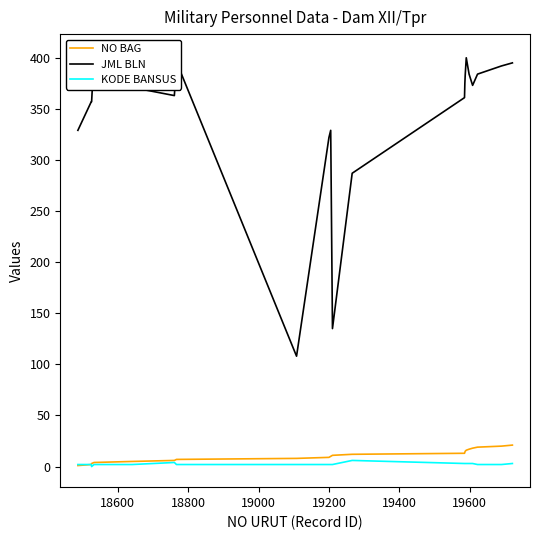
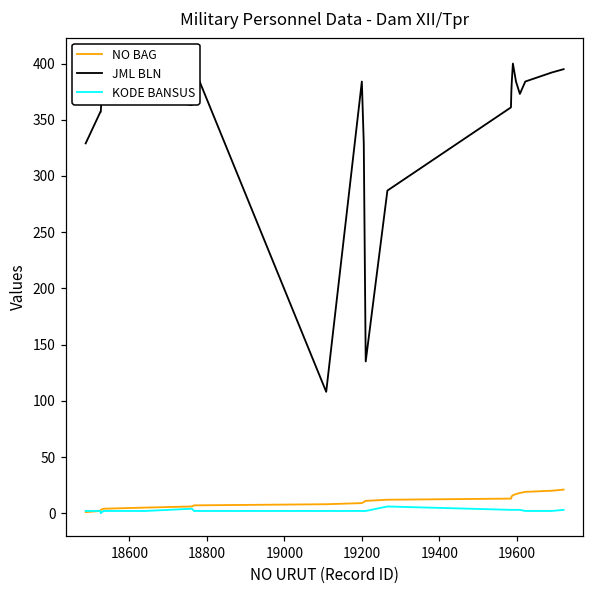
JML BLN, 19200: 322 -> 384
